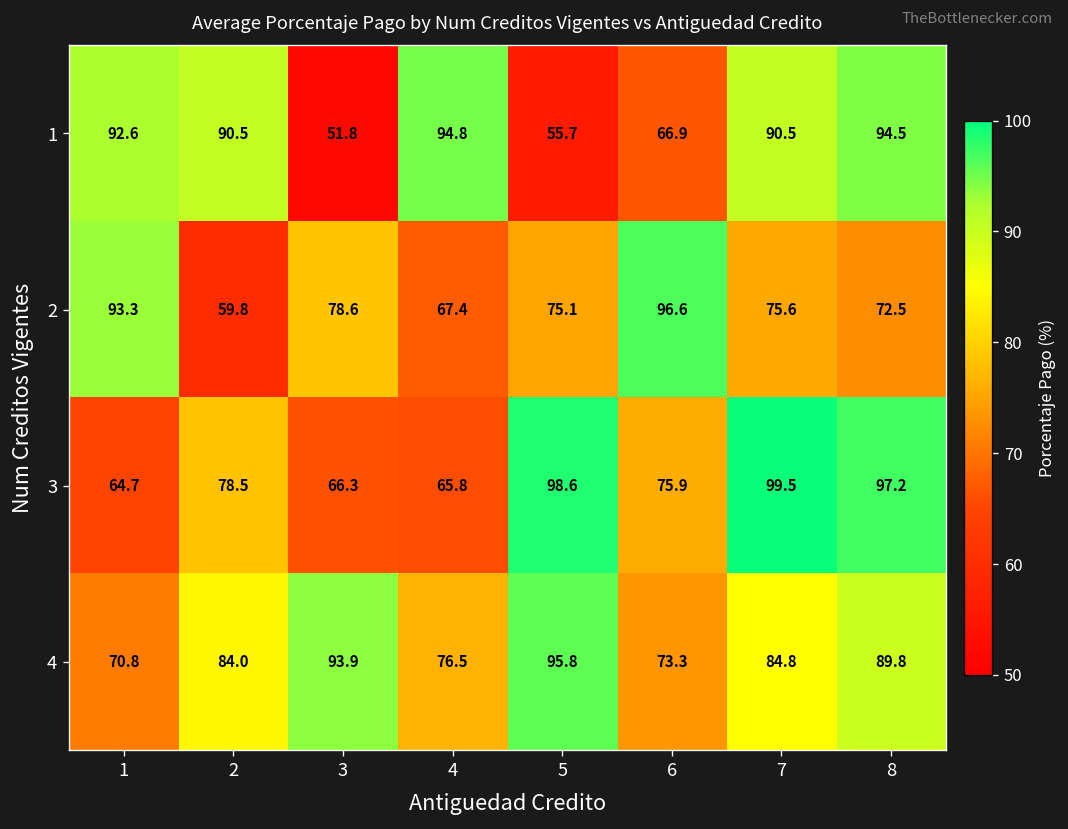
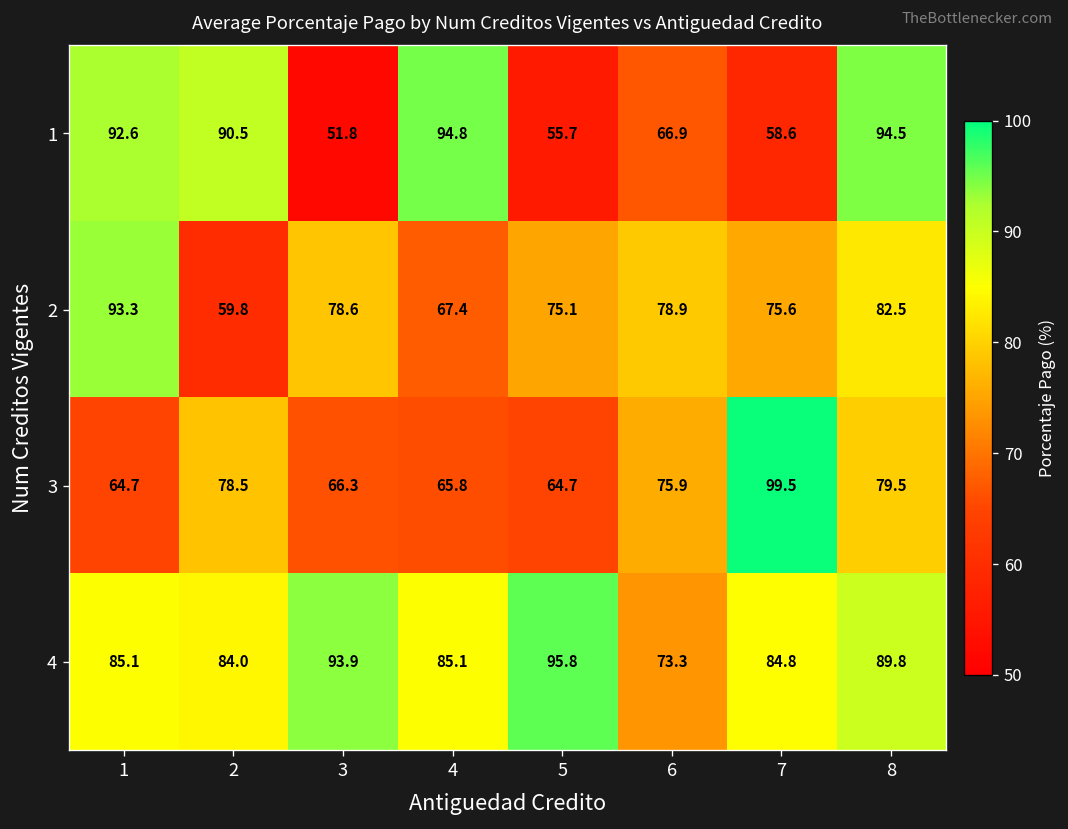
1, 7: 90.5 -> 58.6
2, 6: 96.6 -> 78.9
2, 8: 72.5 -> 82.5
3, 5: 98.6 -> 64.7
3, 8: 97.2 -> 79.5
4, 1: 70.8 -> 85.1
4, 4: 76.5 -> 85.1
